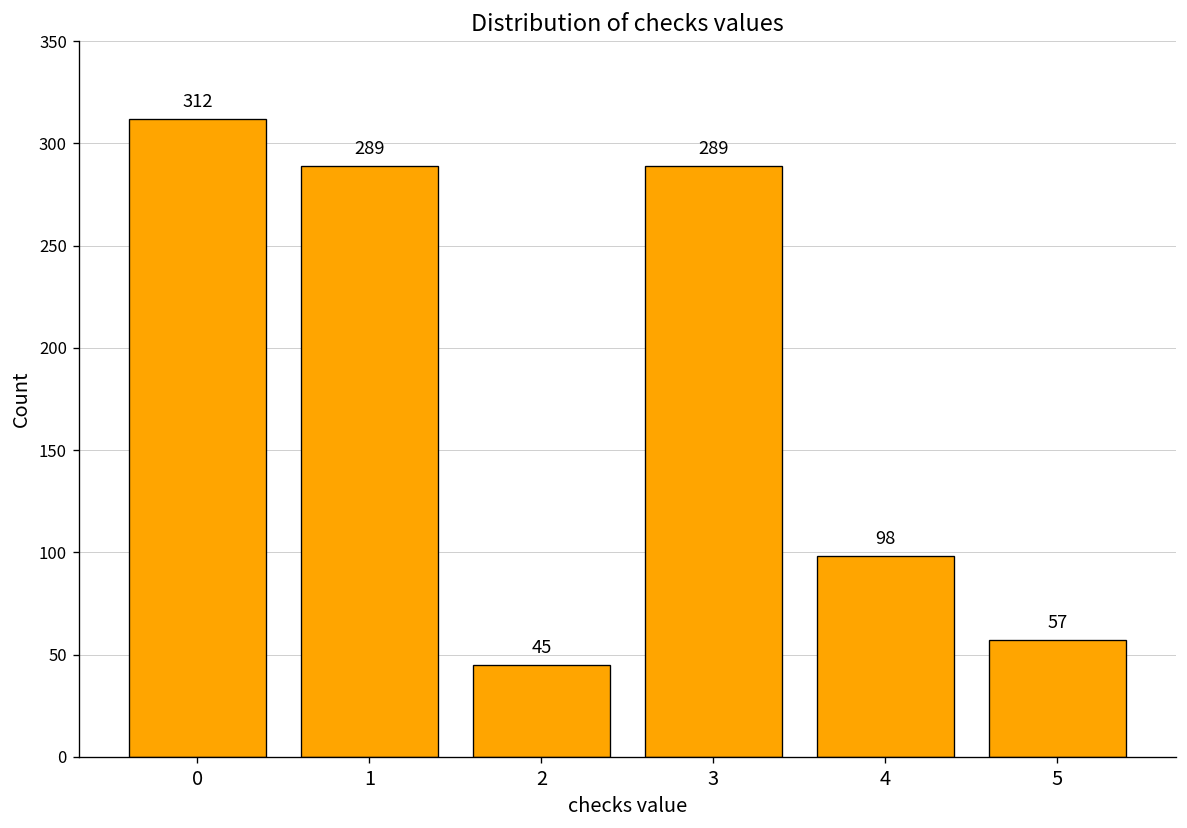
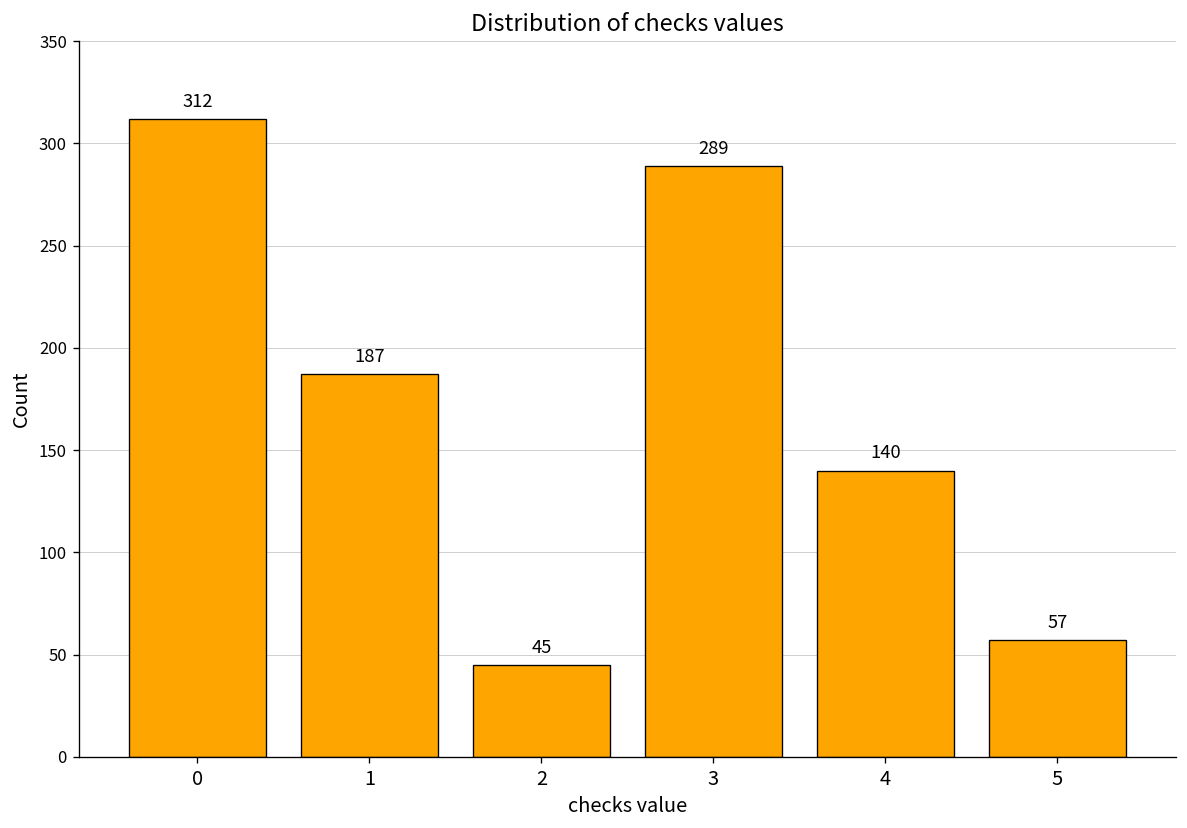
1: 289 -> 187
4: 98 -> 140
